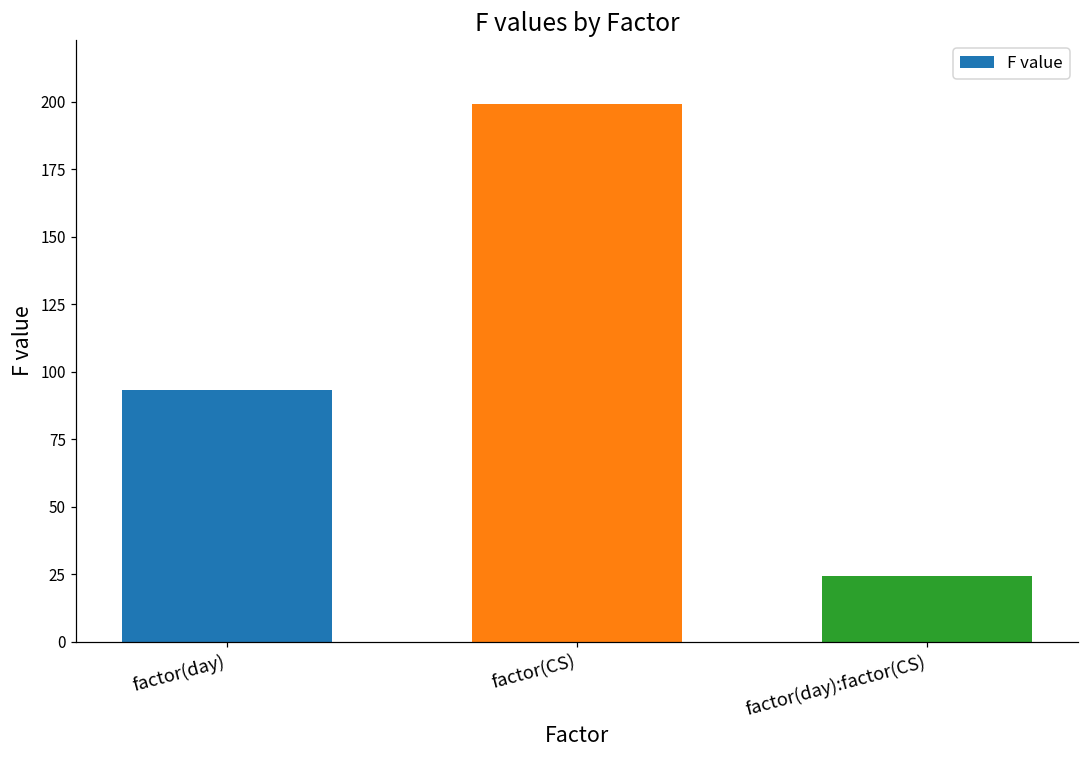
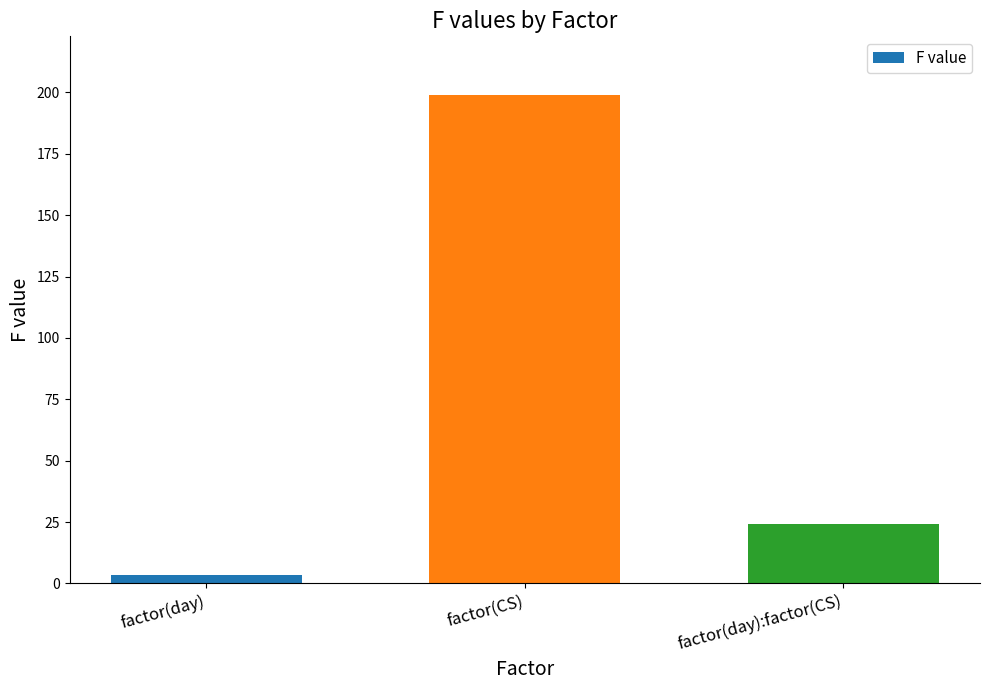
factor(day): 93 -> 3
